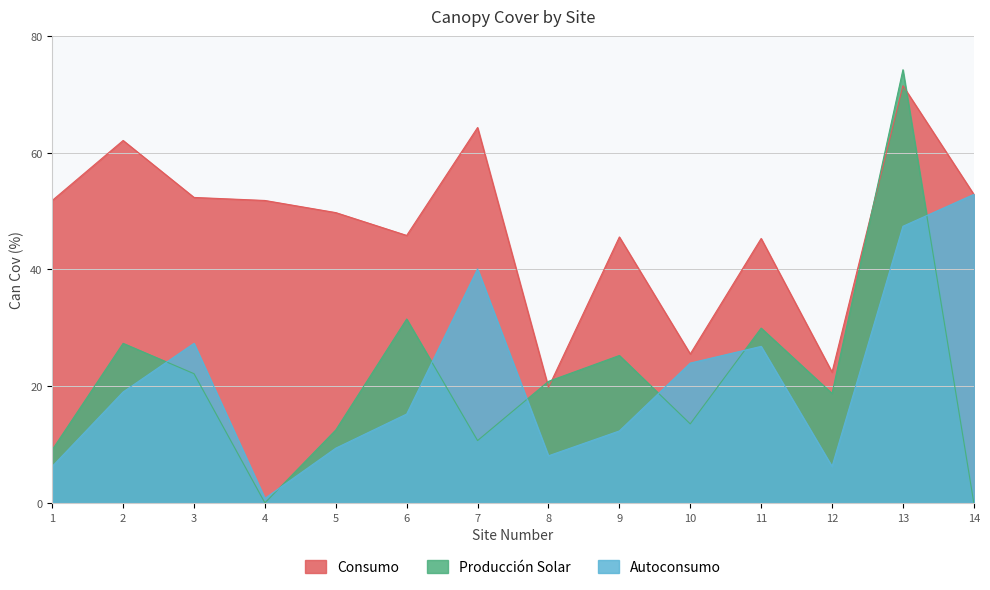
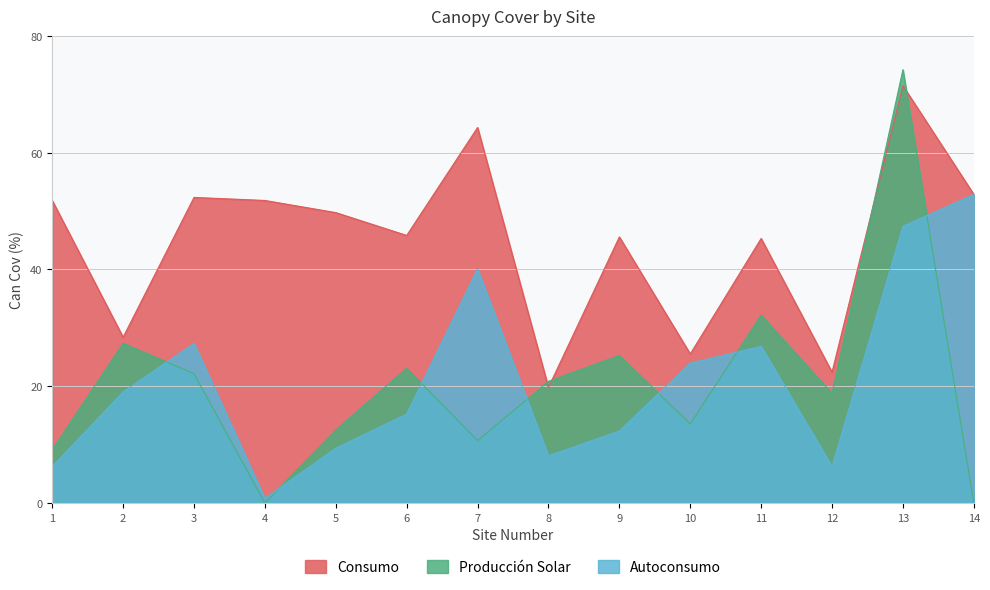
Consumo, 2: 62 -> 28
Producción Solar, 6: 32 -> 23
Producción Solar, 11: 30 -> 32
